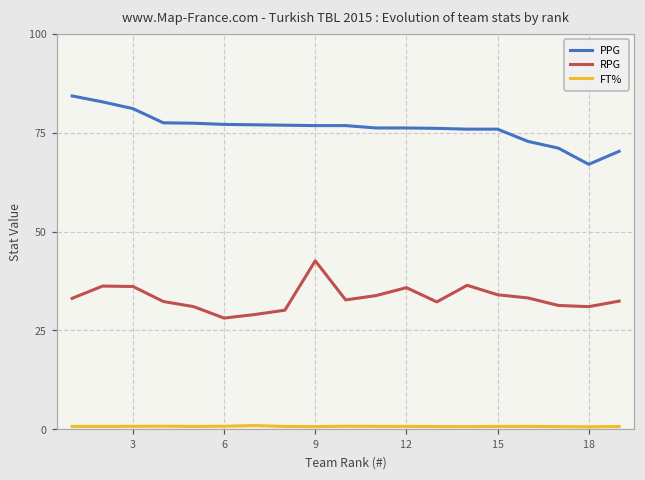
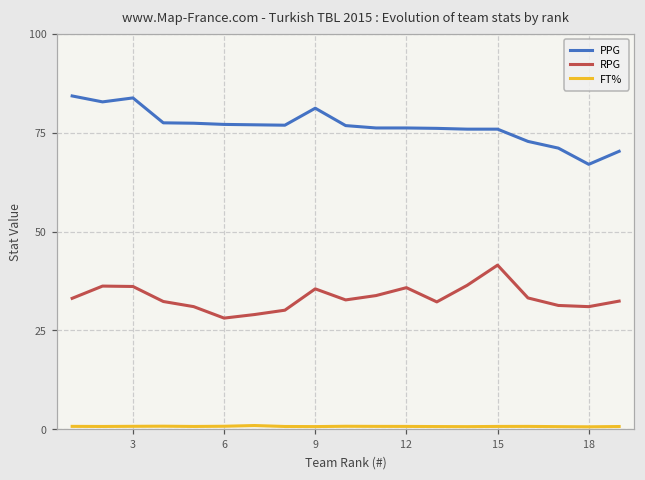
PPG, 3: 81 -> 84
PPG, 9: 77 -> 81
RPG, 9: 43 -> 36
RPG, 15: 34 -> 42
